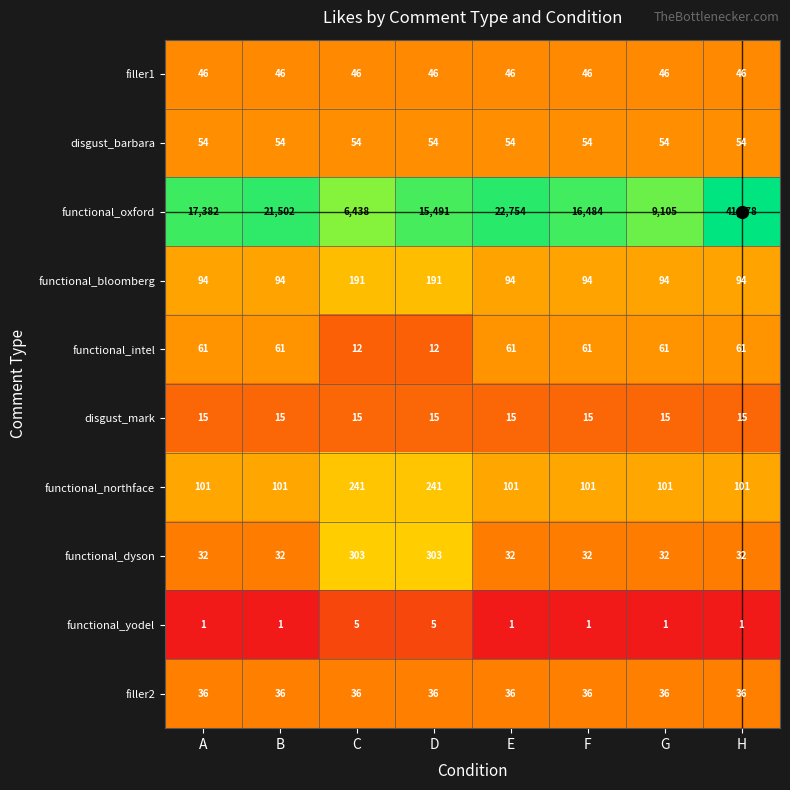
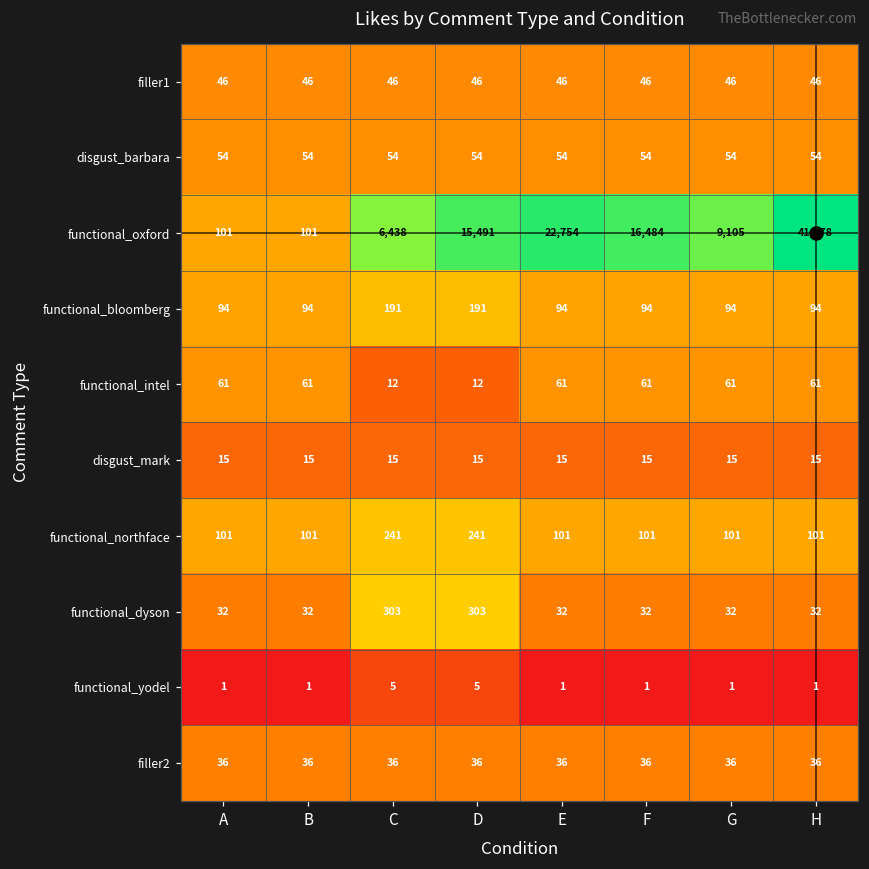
functional_oxford, A: 17,382 -> 101
functional_oxford, B: 21,502 -> 101
